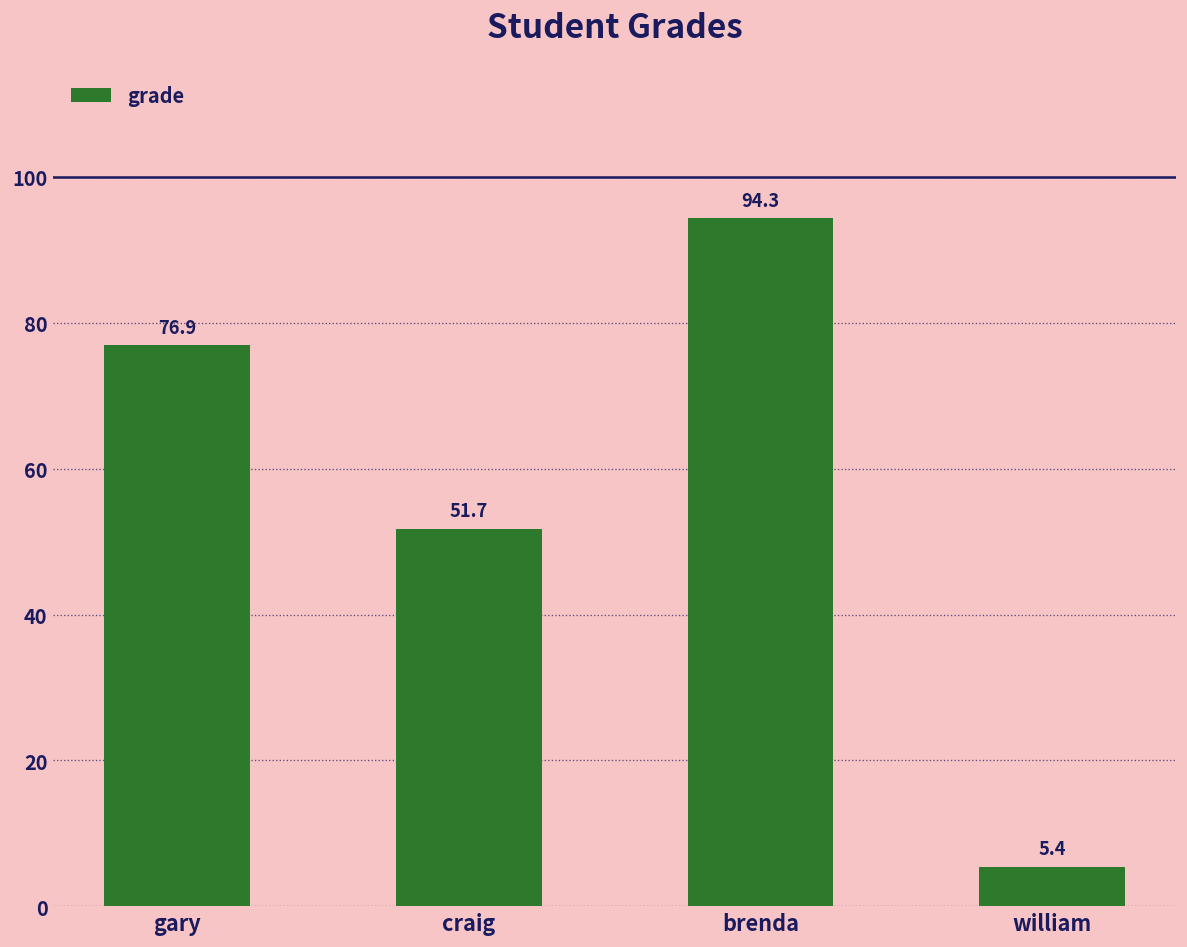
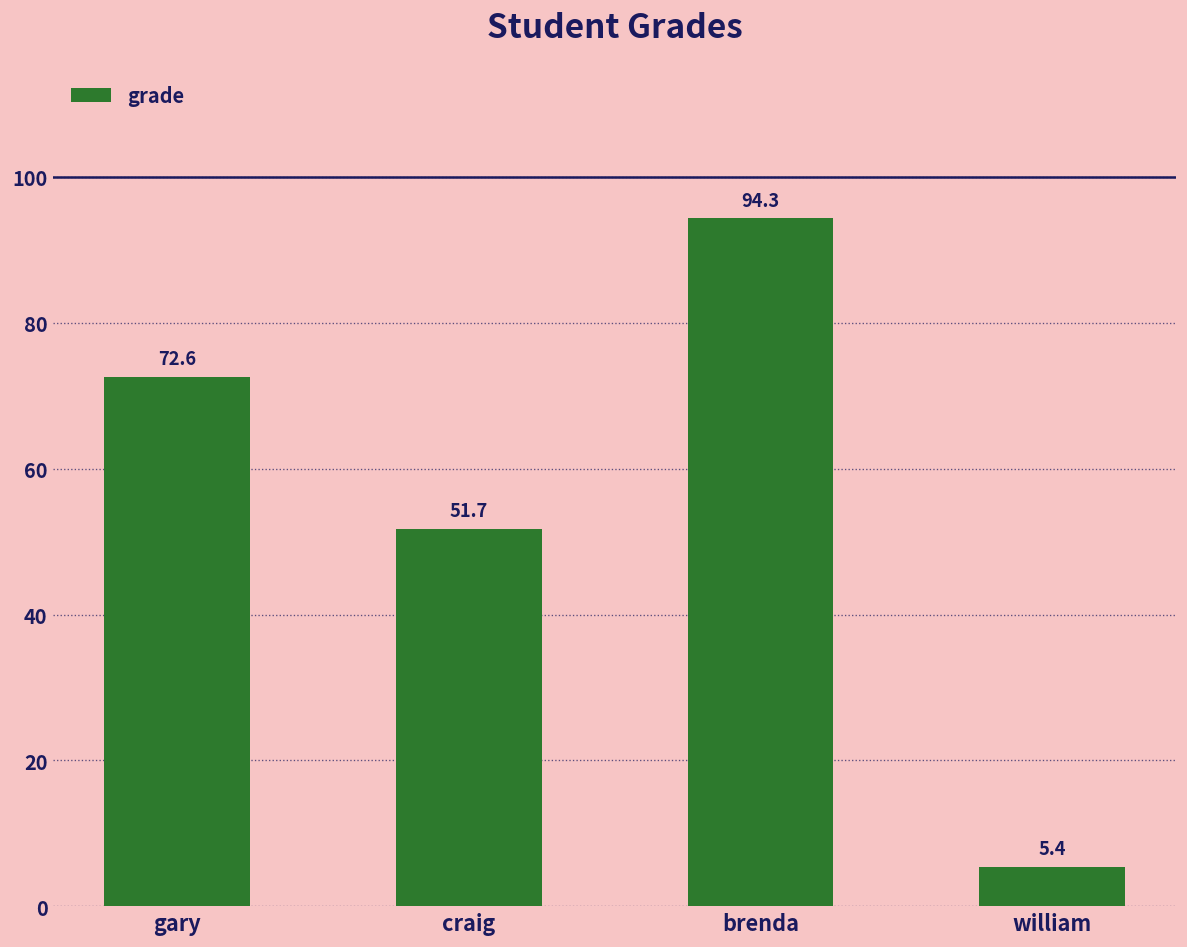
gary: 76.9 -> 72.6
